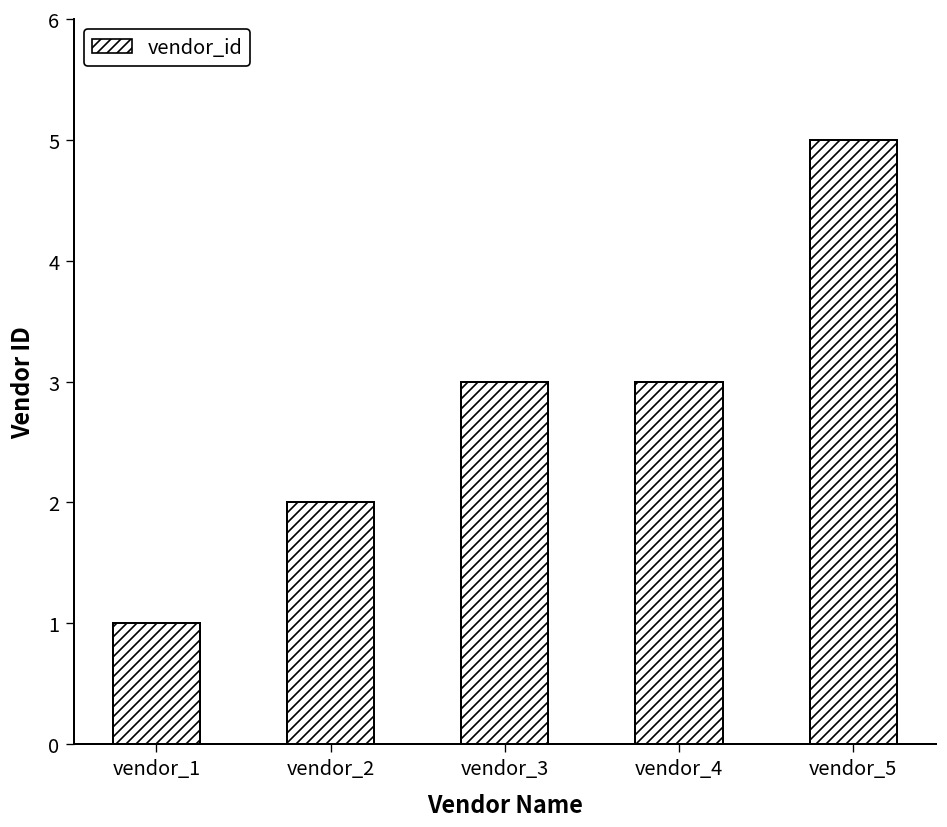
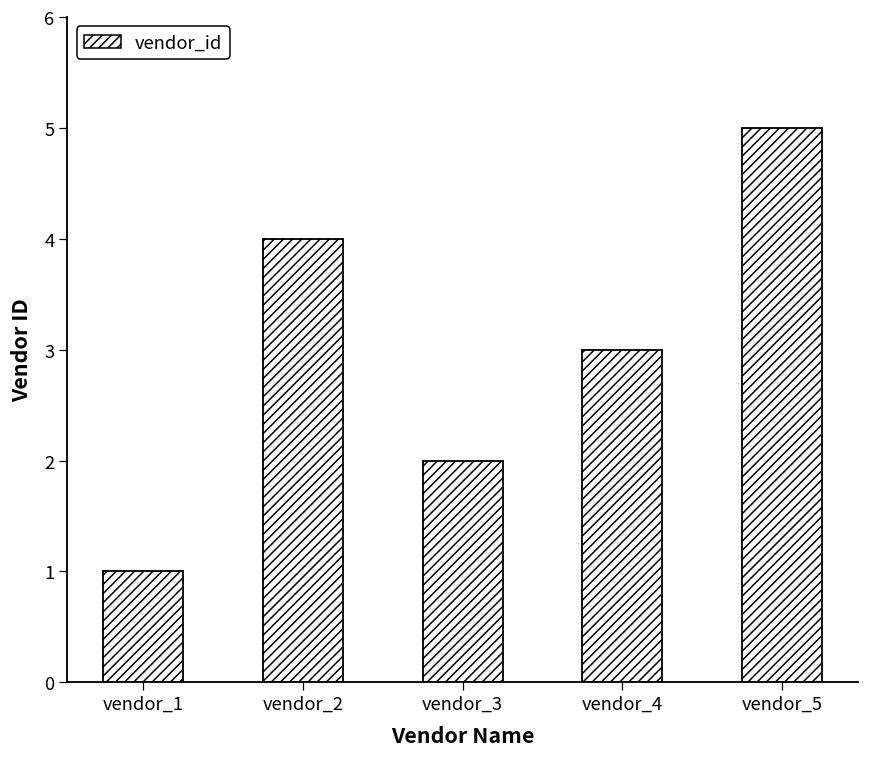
vendor_2: 2 -> 4
vendor_3: 3 -> 2
